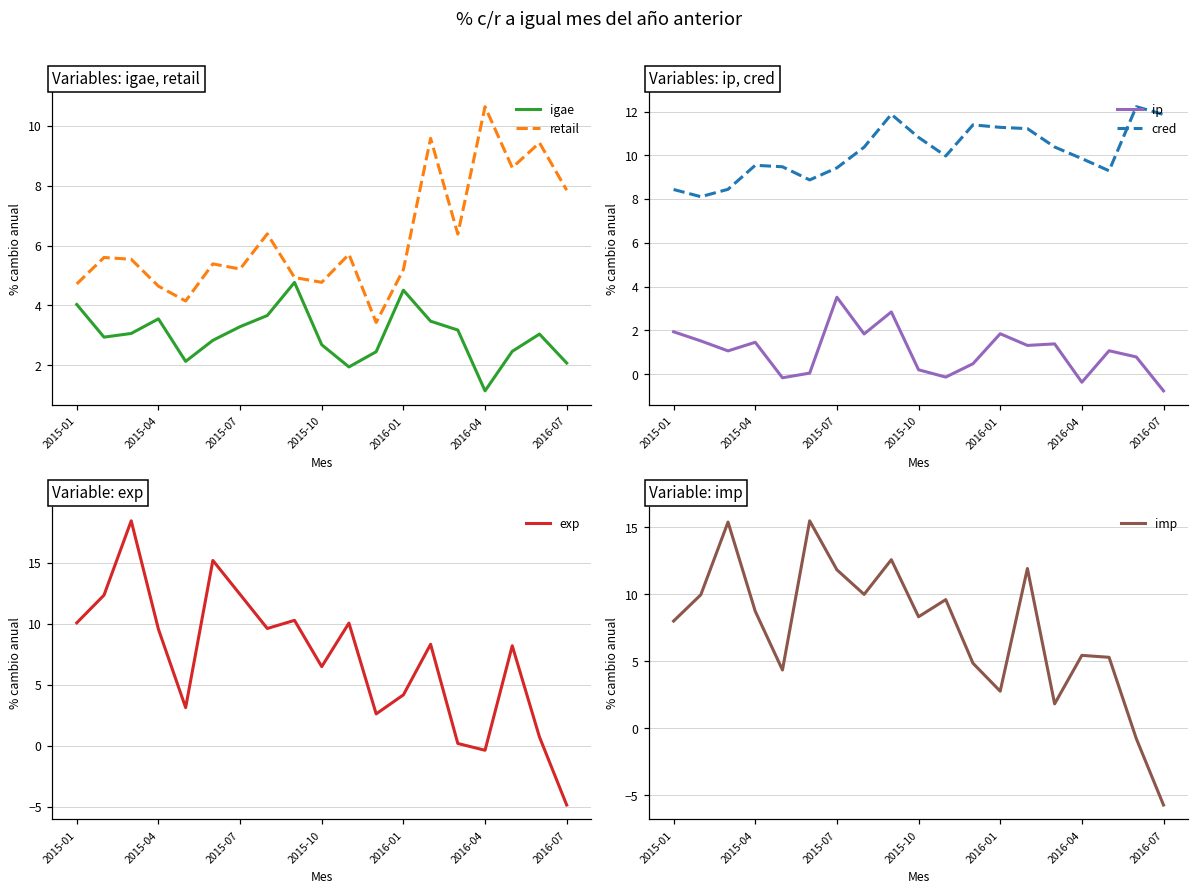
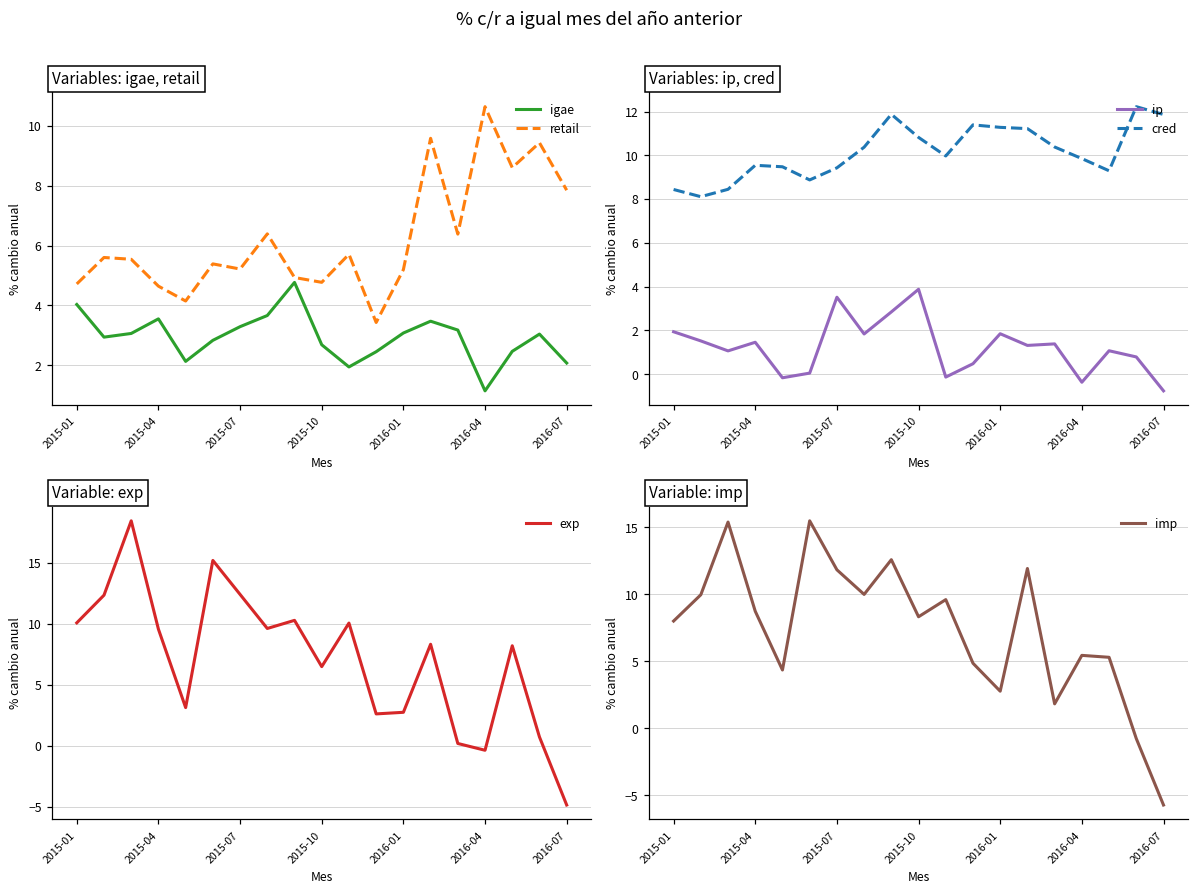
Variables: igae, retail, igae, 2016-01: 4.5 -> 3.1
Variables: ip, cred, ip, 2015-10: 0.2 -> 3.9
Variable: exp, 2016-01: 4.2 -> 2.8
